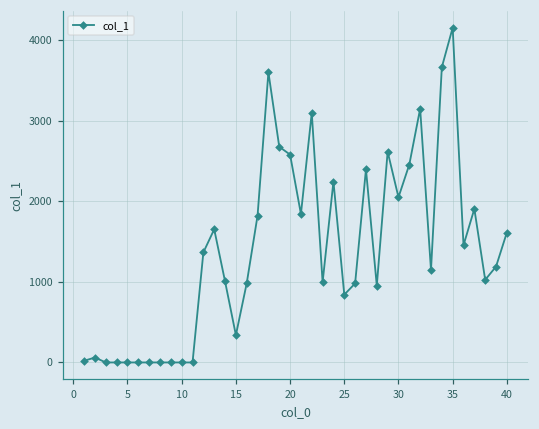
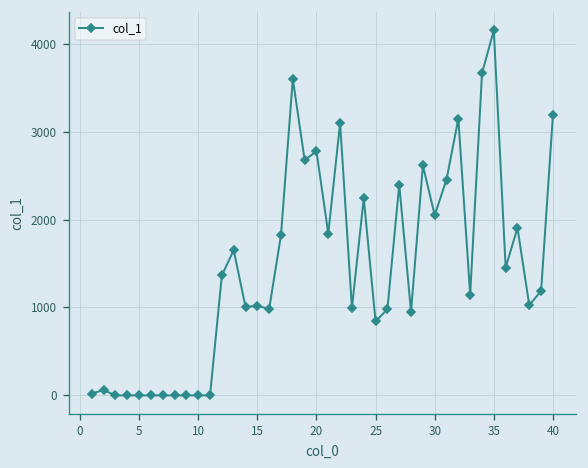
15: 300 -> 1000
20: 2600 -> 2800
40: 1600 -> 3200
